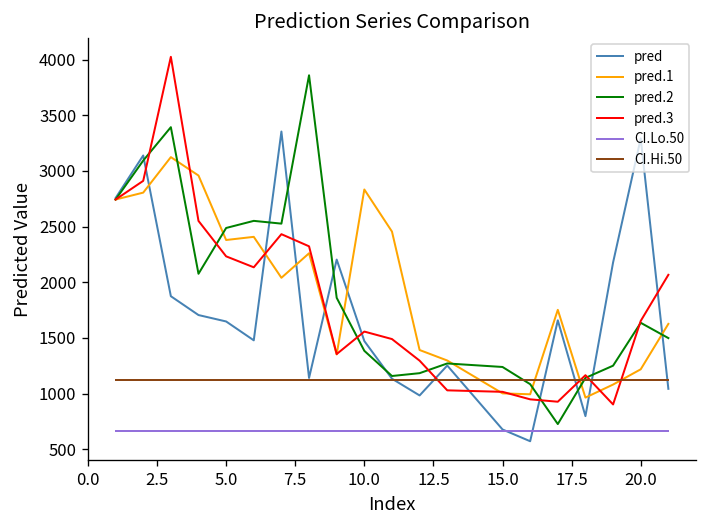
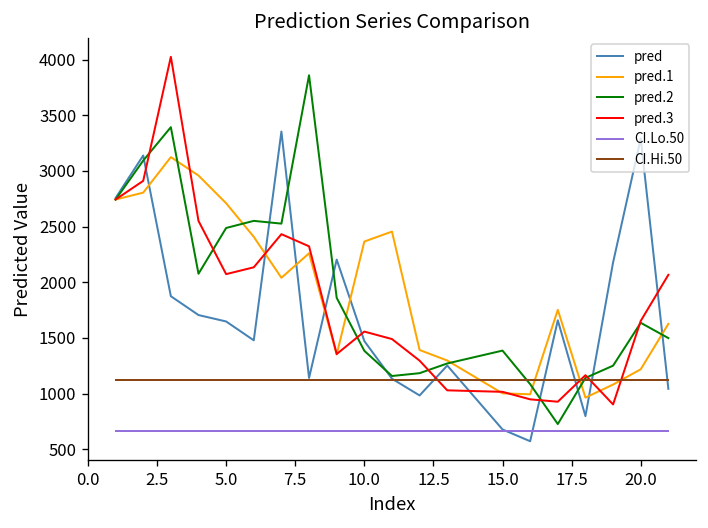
pred.1, 5.0: 2400 -> 2700
pred.3, 5.0: 2200 -> 2100
pred.1, 10.0: 2800 -> 2400
pred.2, 15.0: 1200 -> 1400
